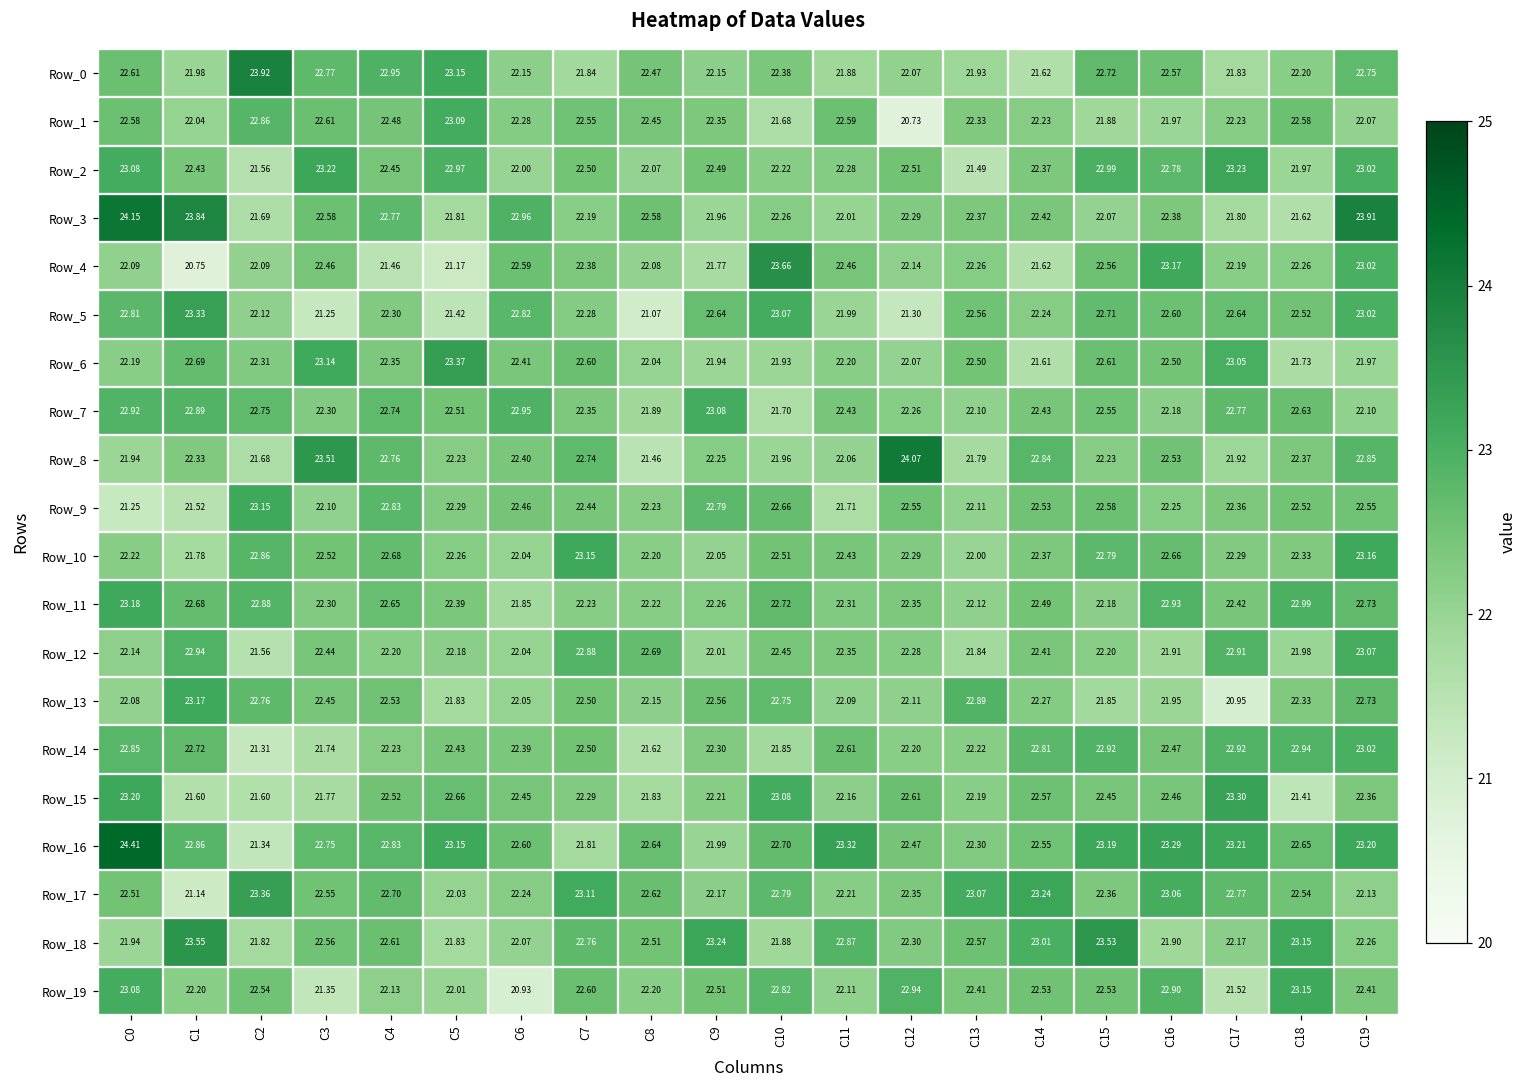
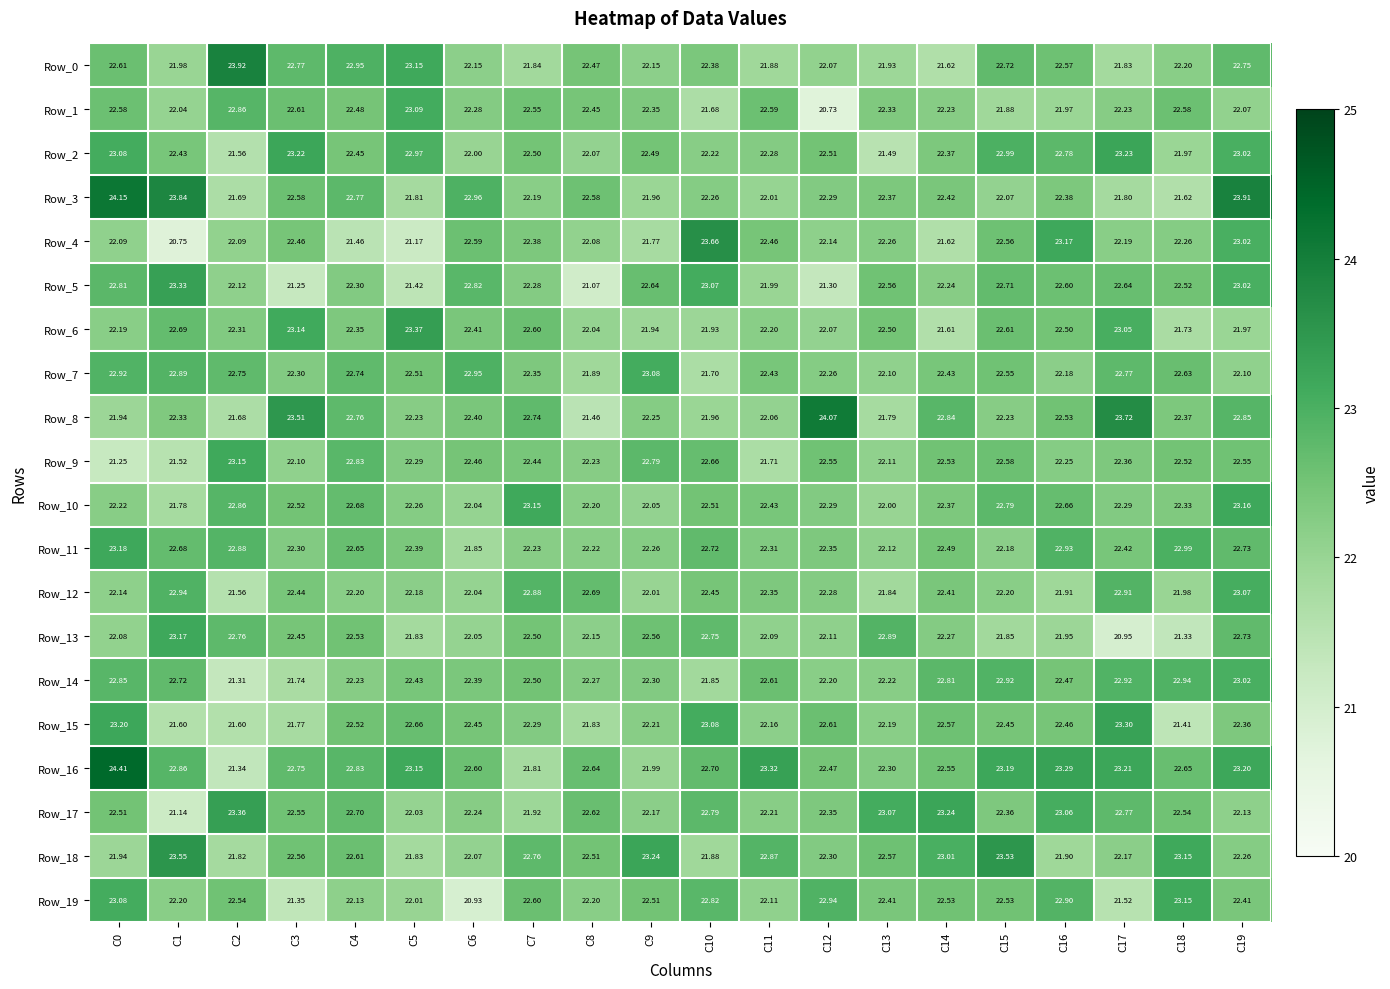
Row_8, C17: 21.92 -> 23.72
Row_13, C18: 22.33 -> 21.33
Row_14, C8: 21.62 -> 22.27
Row_17, C7: 23.11 -> 21.92
